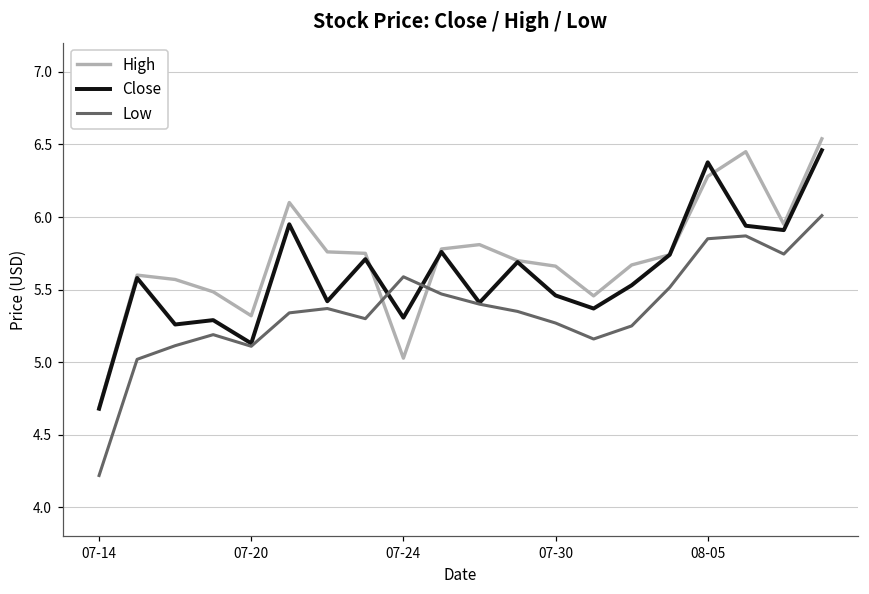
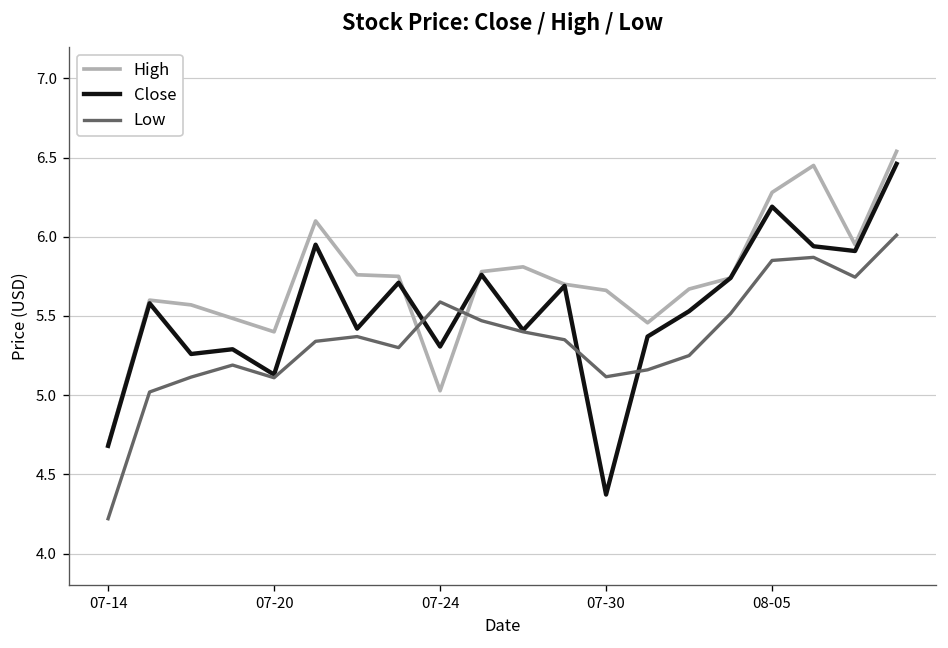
High, 07-20: 5.32 -> 5.40
Close, 07-30: 5.46 -> 4.37
Low, 07-30: 5.27 -> 5.12
Close, 08-05: 6.38 -> 6.19
